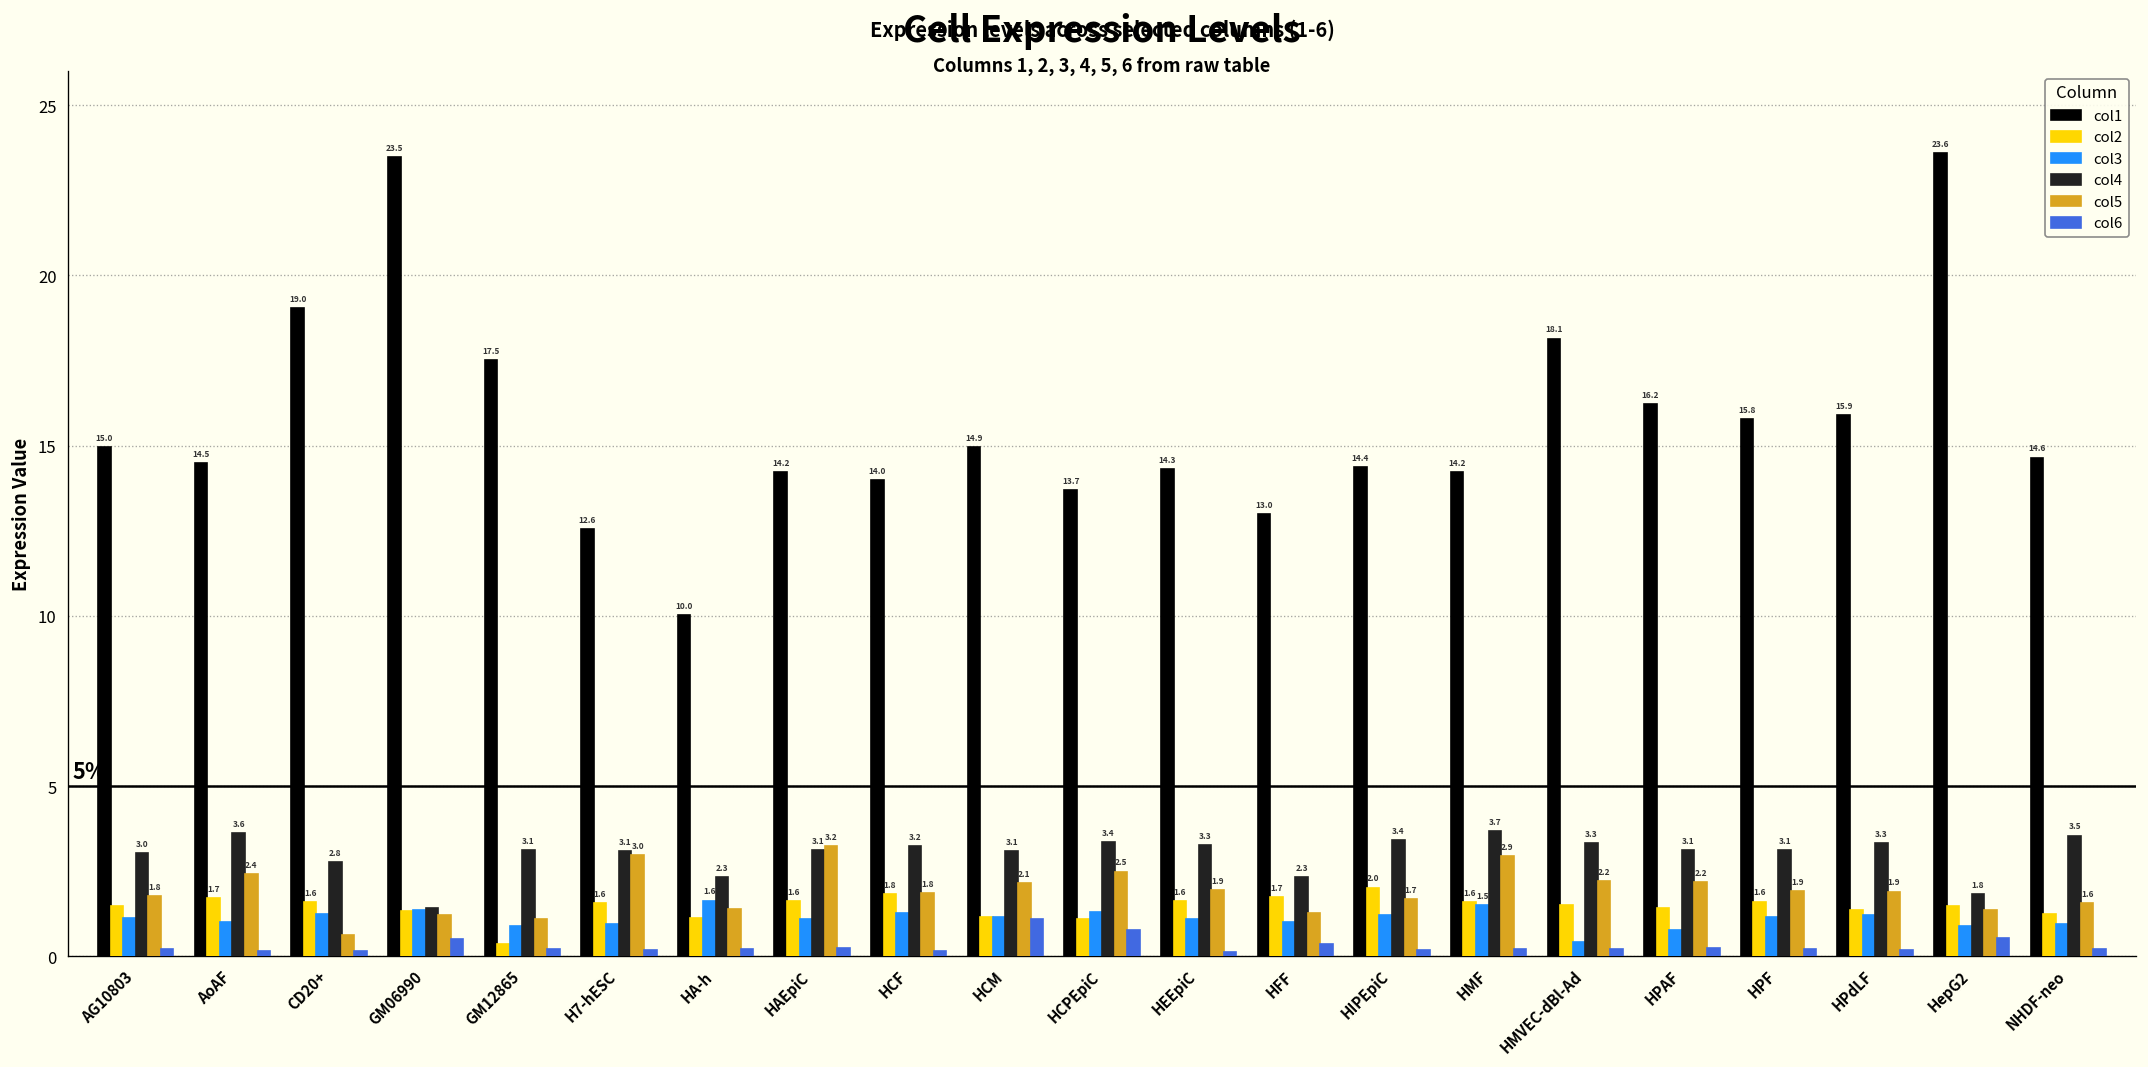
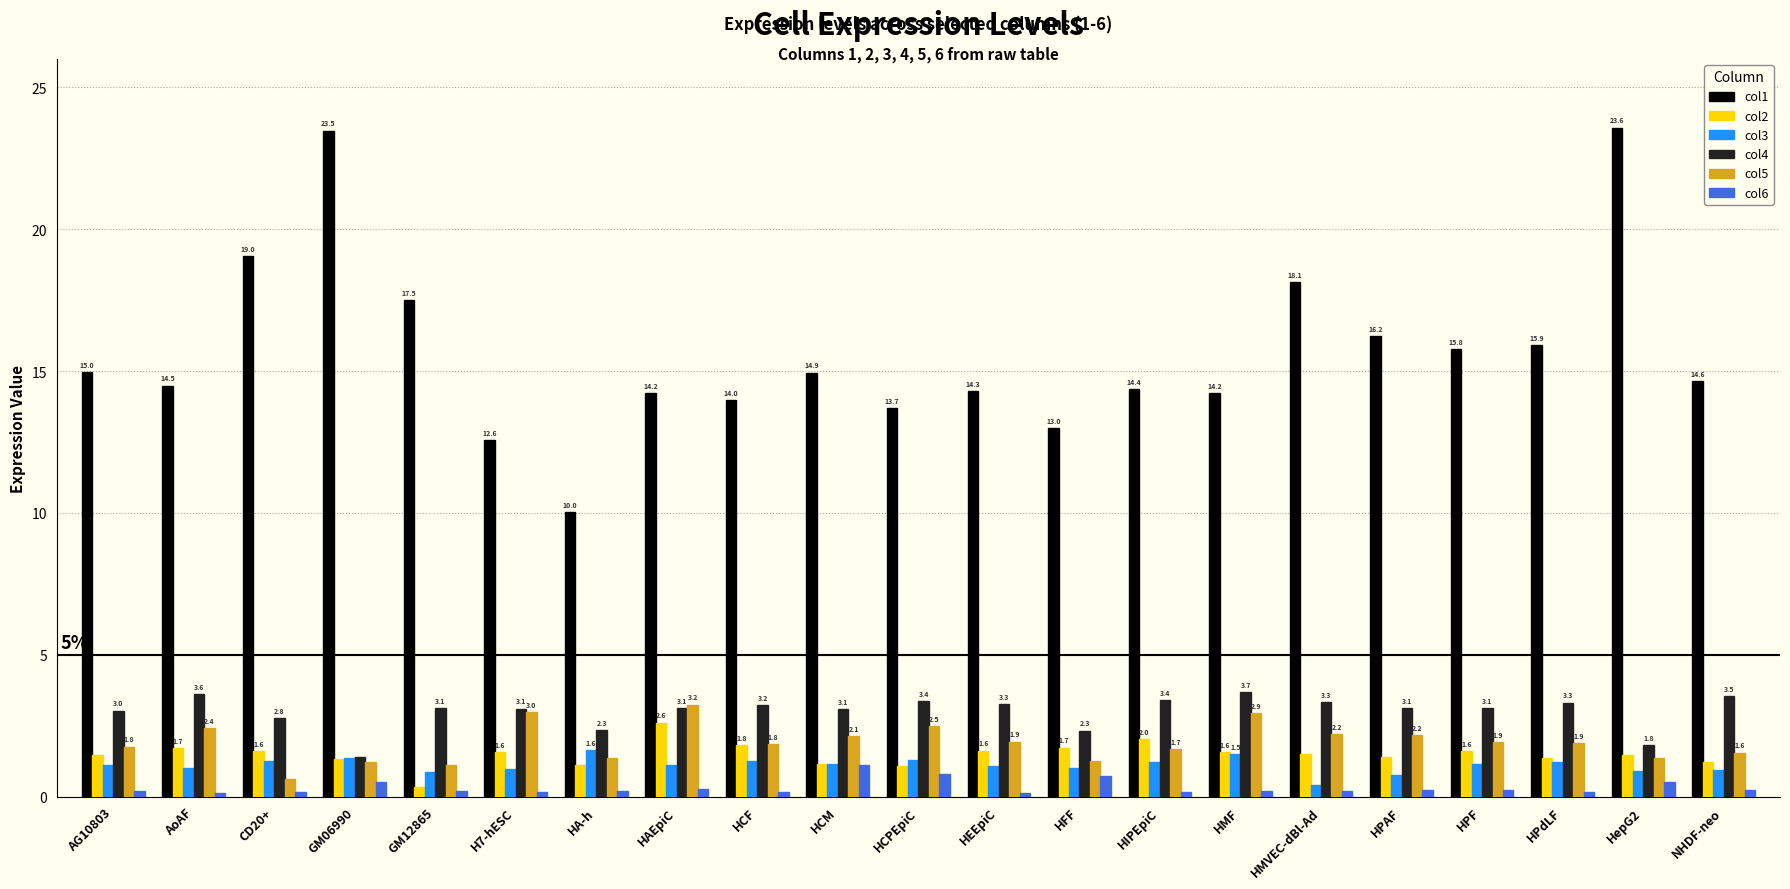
col2, HAEpiC: 1.6 -> 2.6
col6, HFF: 0.4 -> 0.7
